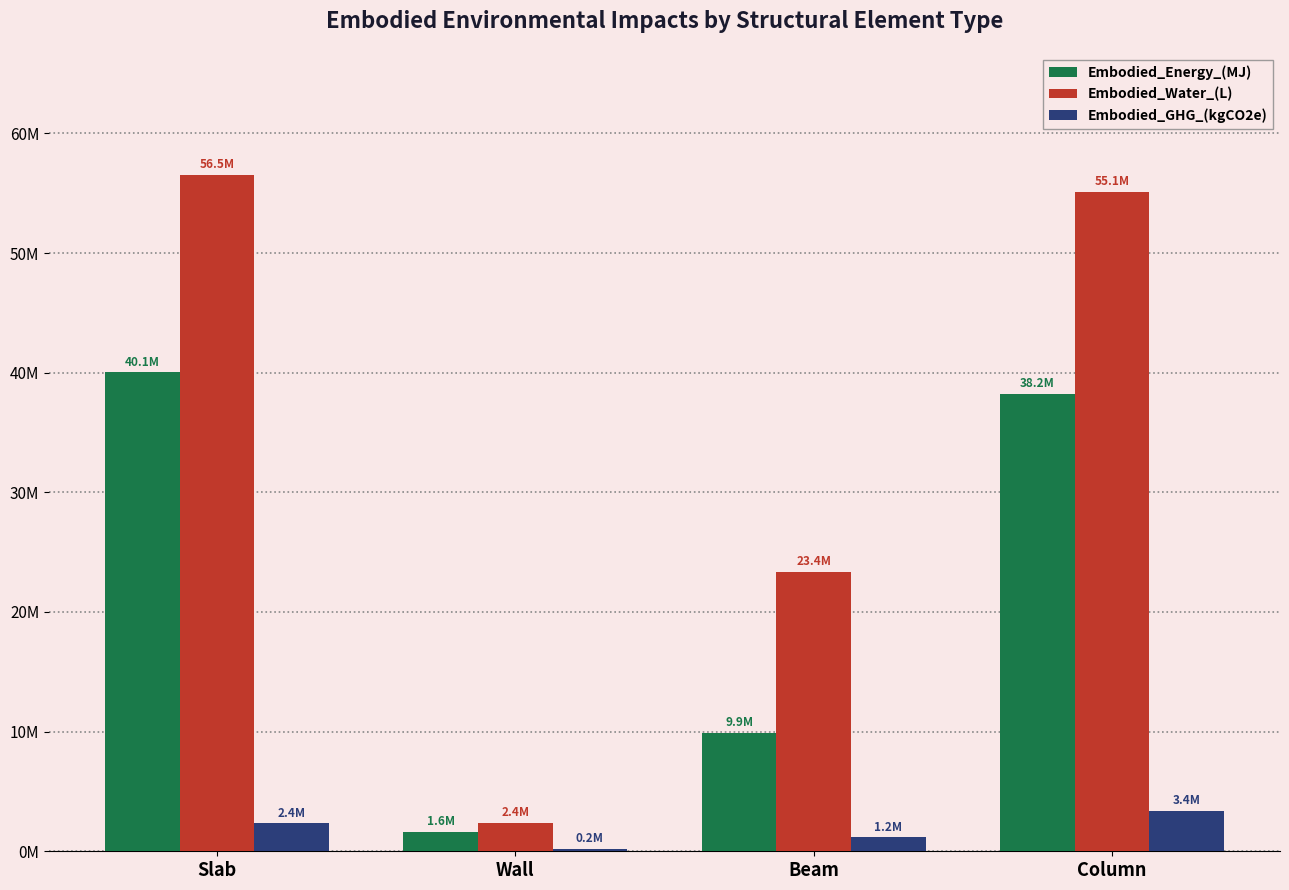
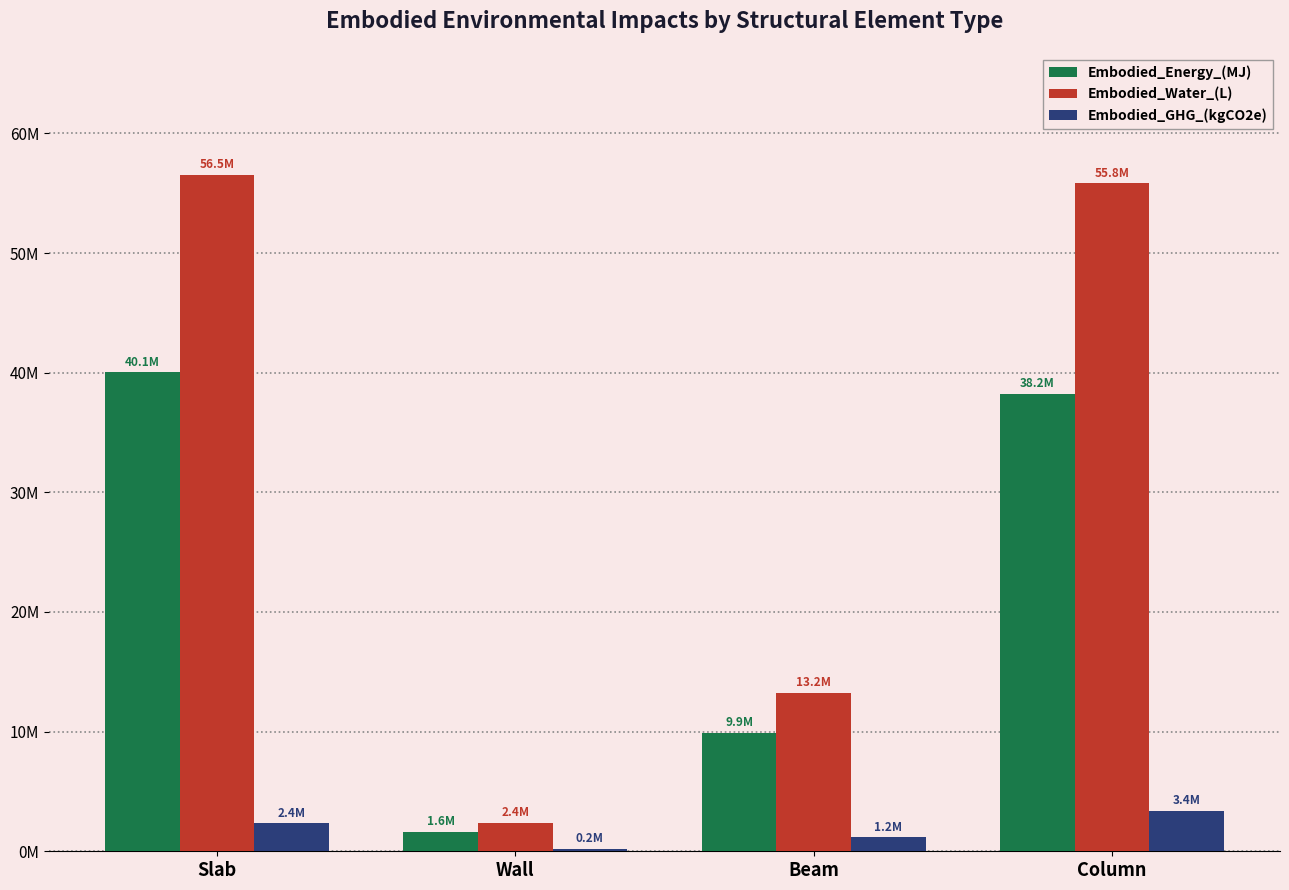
Embodied_Water_(L), Beam: 23.4M -> 13.2M
Embodied_Water_(L), Column: 55.1M -> 55.8M
